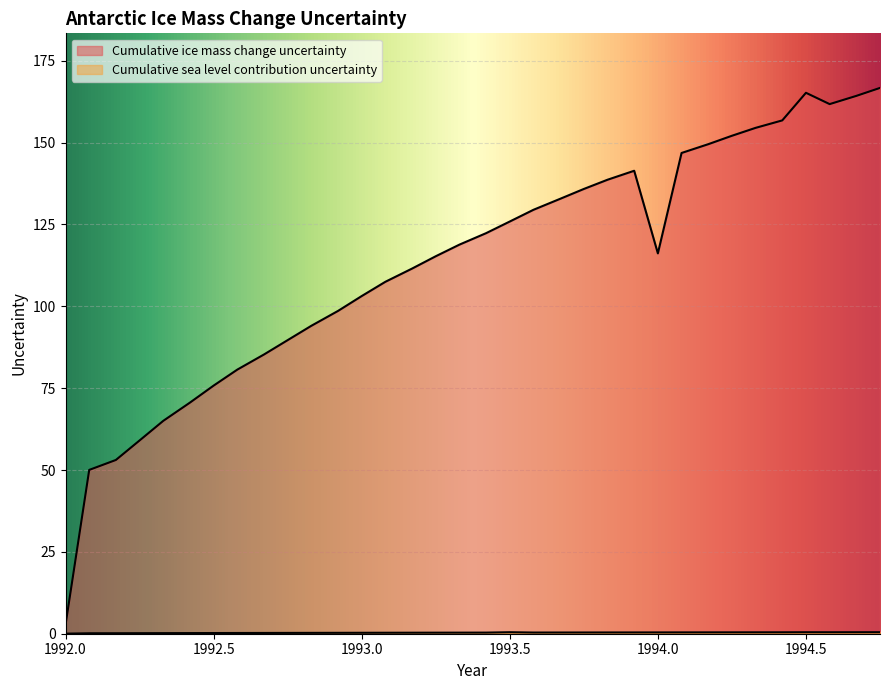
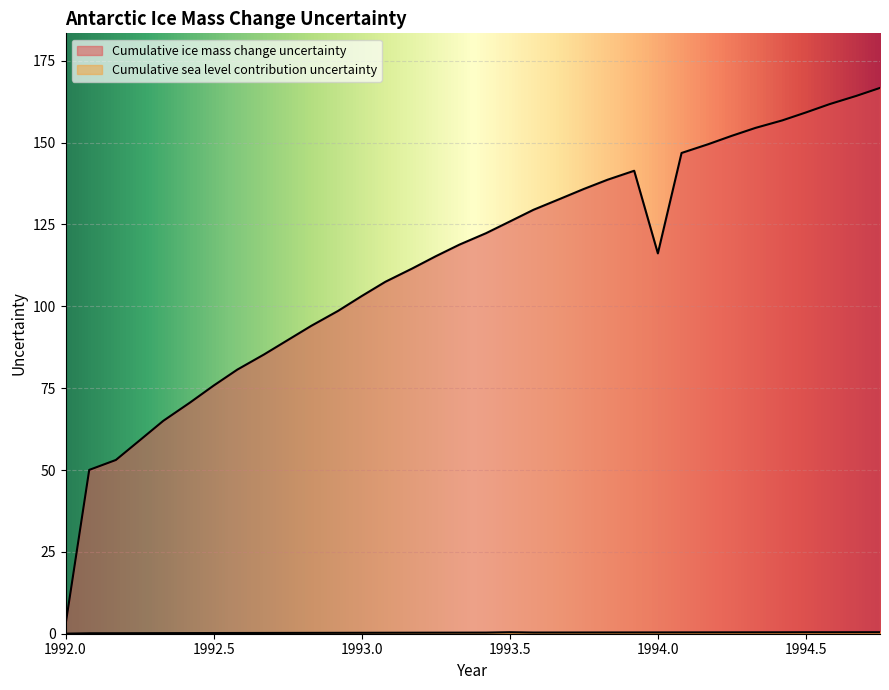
Cumulative ice mass change uncertainty, 1994.5: 165 -> 159
